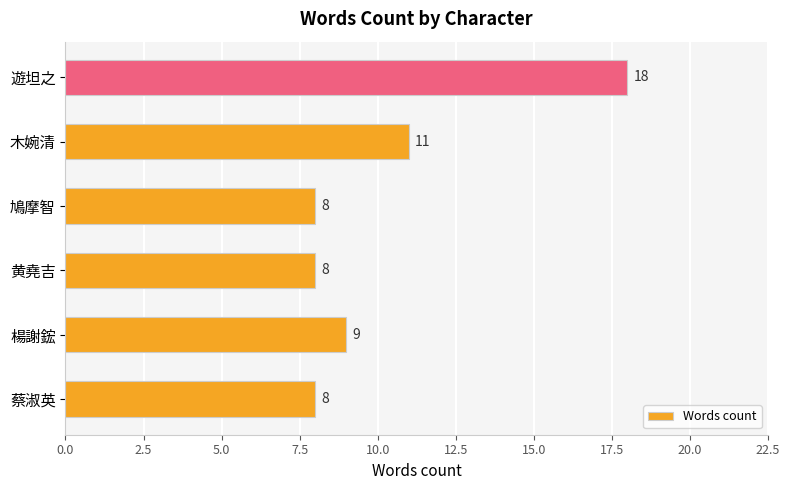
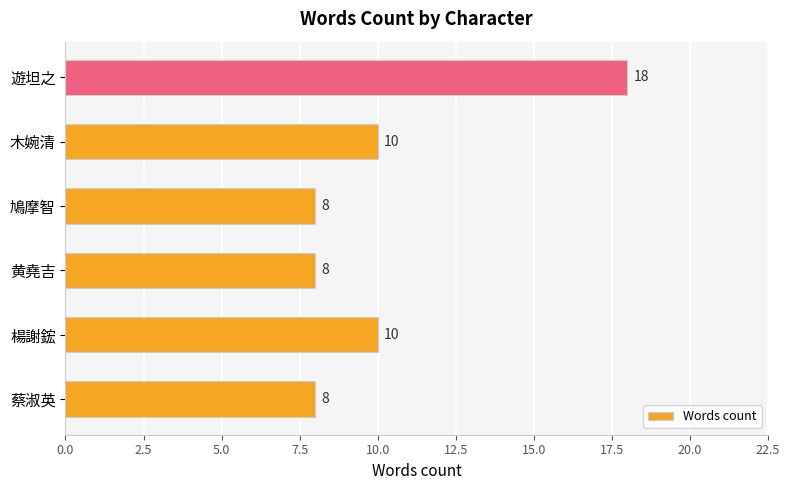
木婉清: 11 -> 10
楊謝鋐: 9 -> 10
